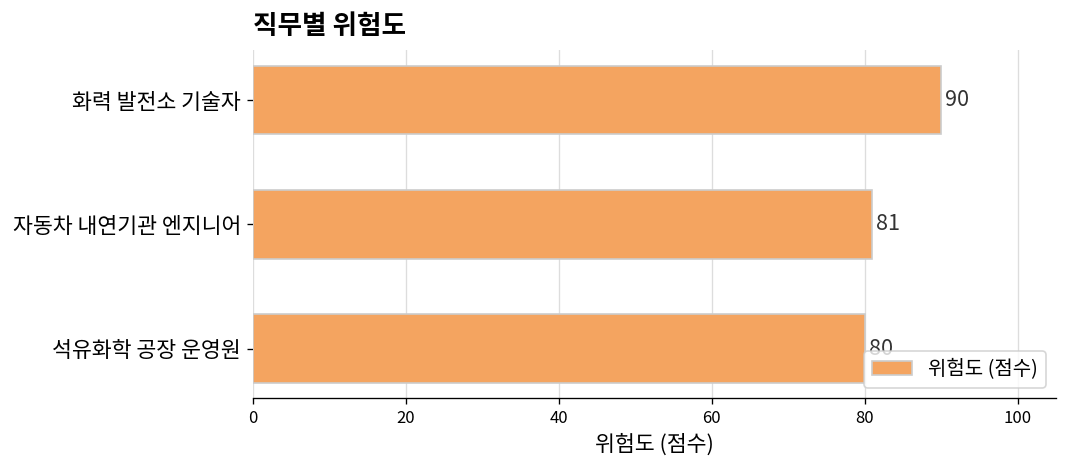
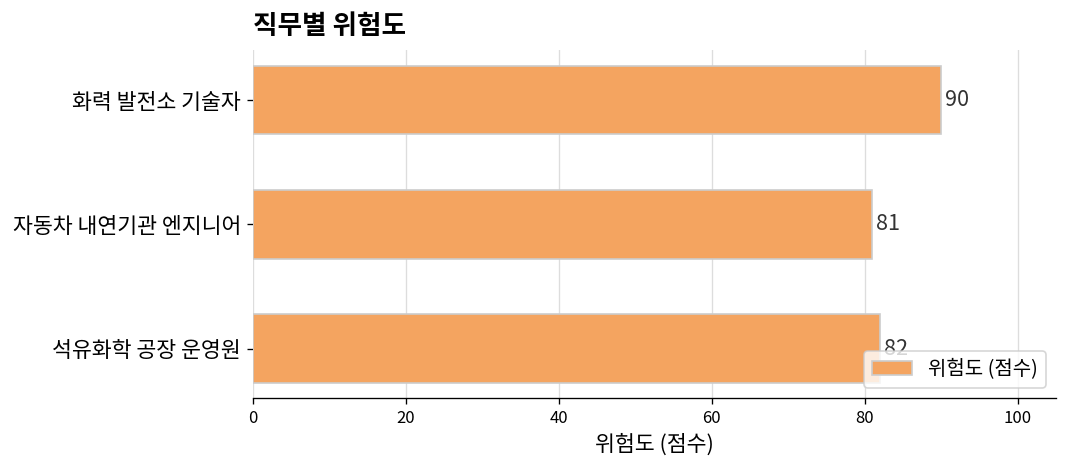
석유화학 공장 운영원: 80 -> 82
